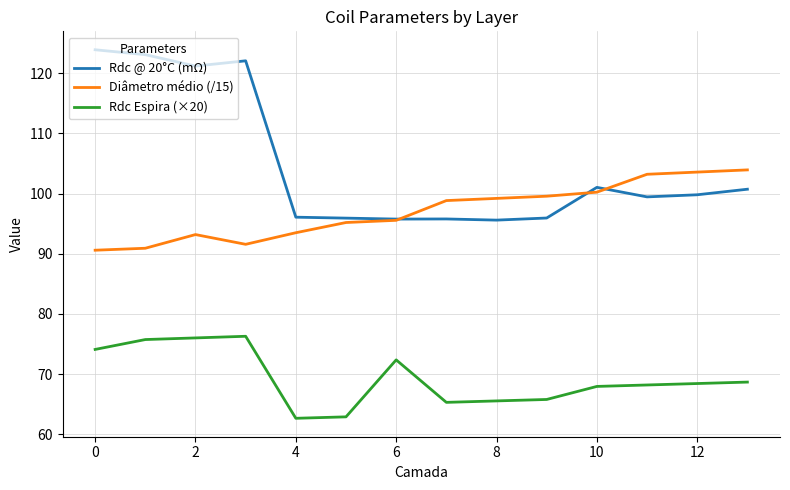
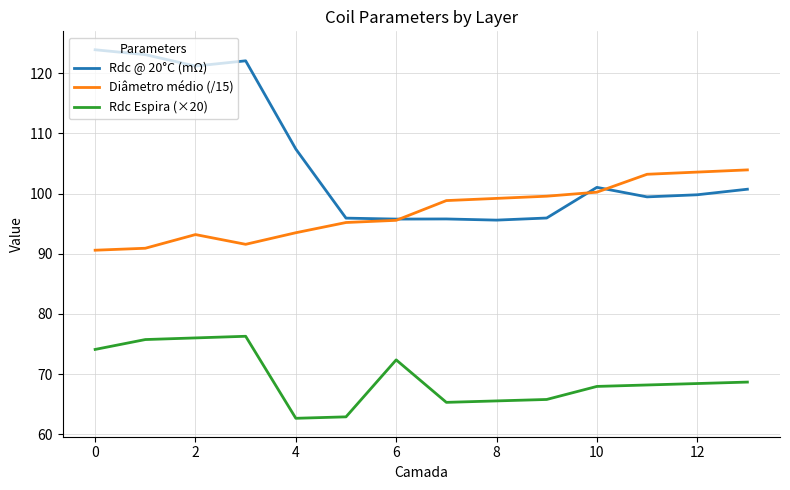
Rdc @ 20°C (mΩ), 4: 96 -> 107
